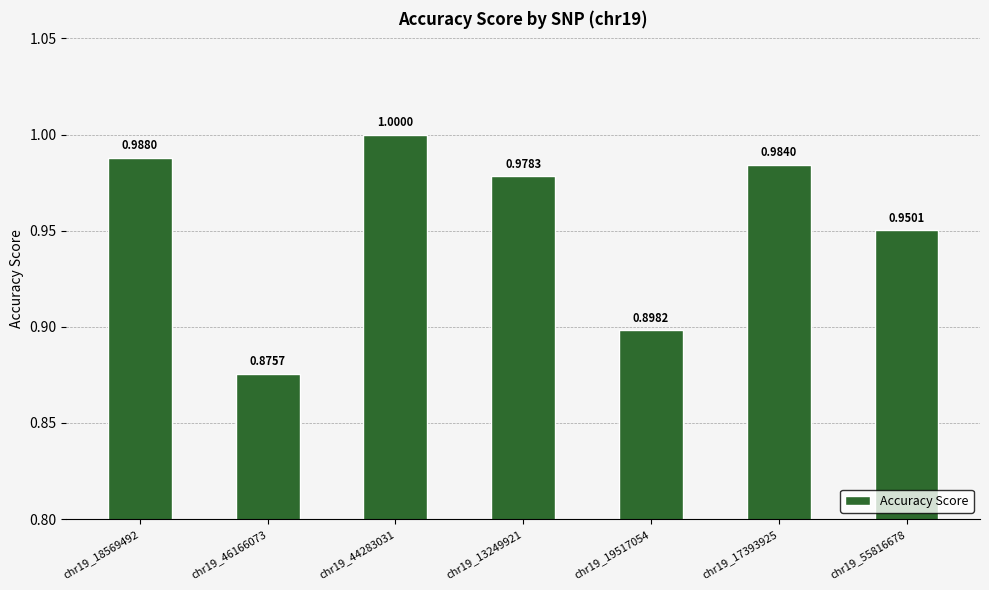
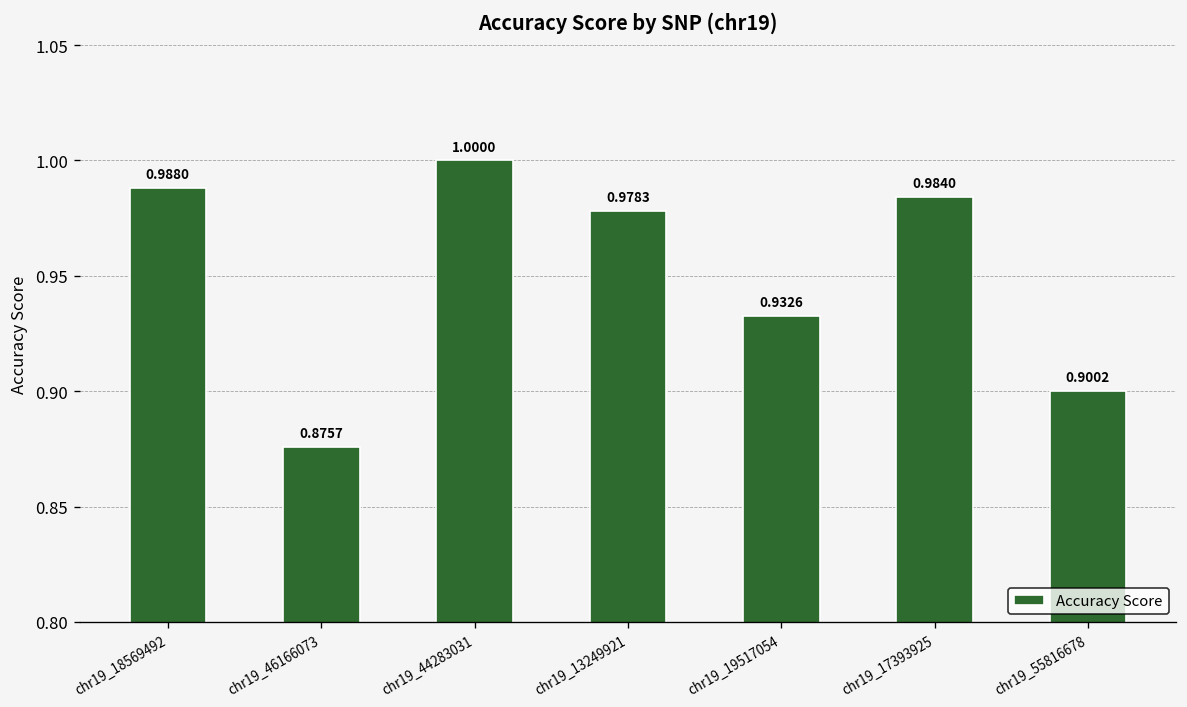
chr19_19517054: 0.8982 -> 0.9326
chr19_55816678: 0.9501 -> 0.9002
